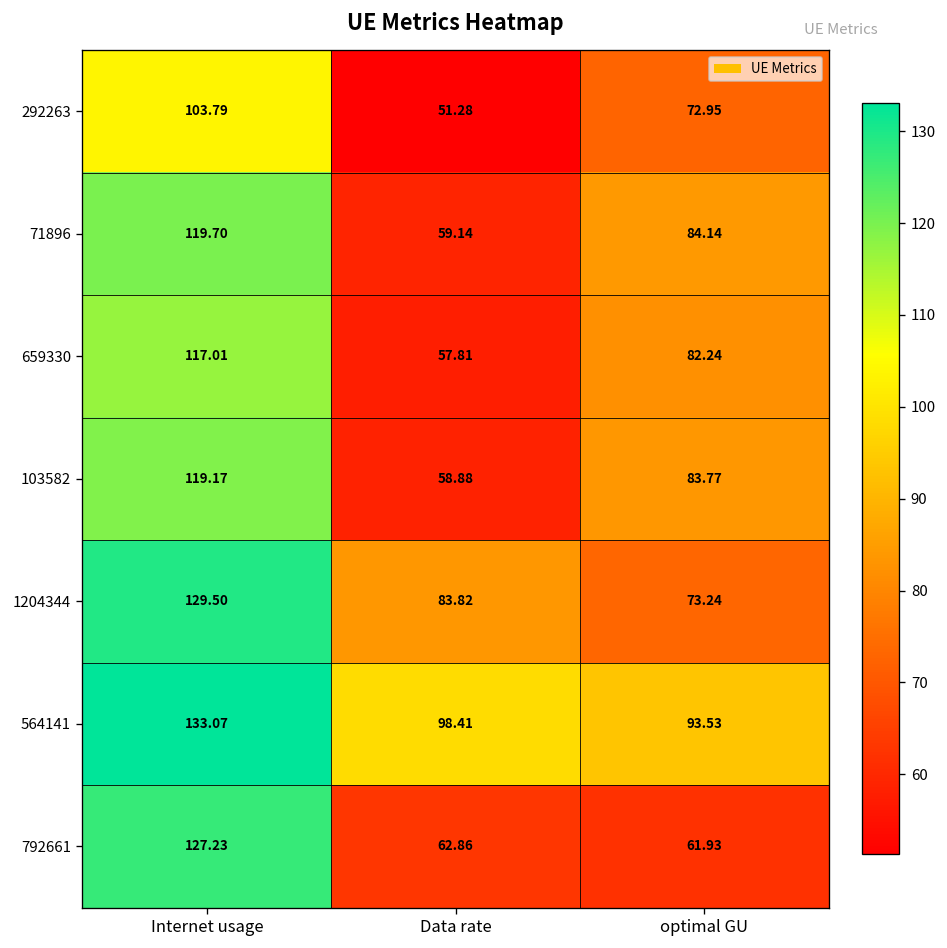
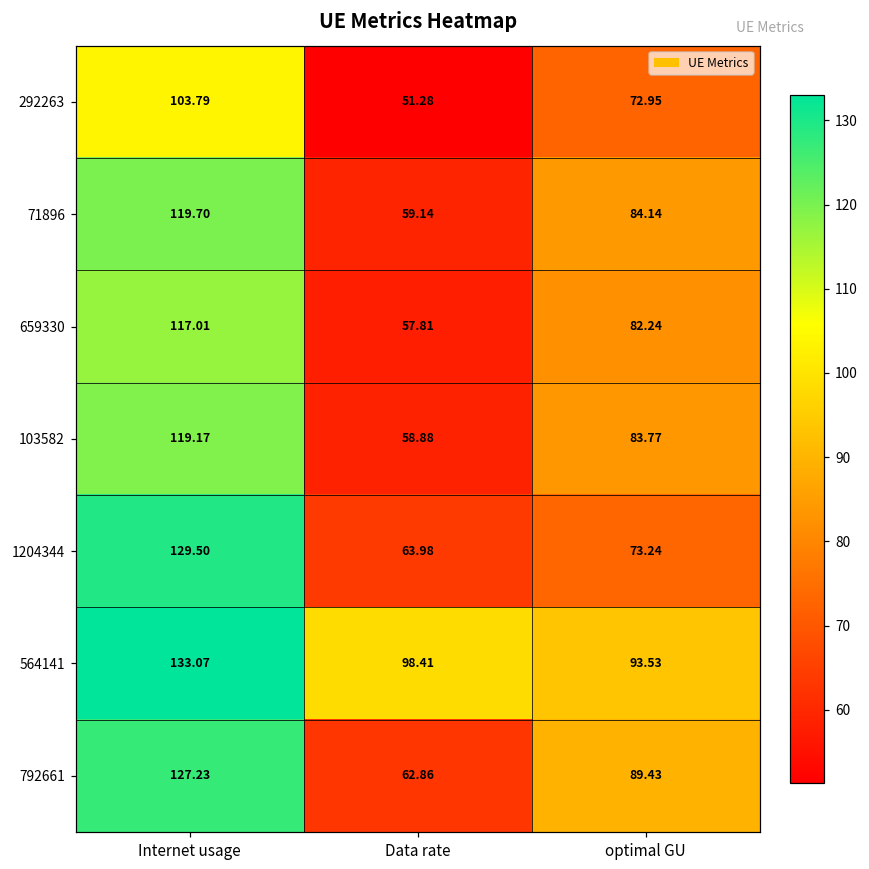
1204344, Data rate: 83.82 -> 63.98
792661, optimal GU: 61.93 -> 89.43
